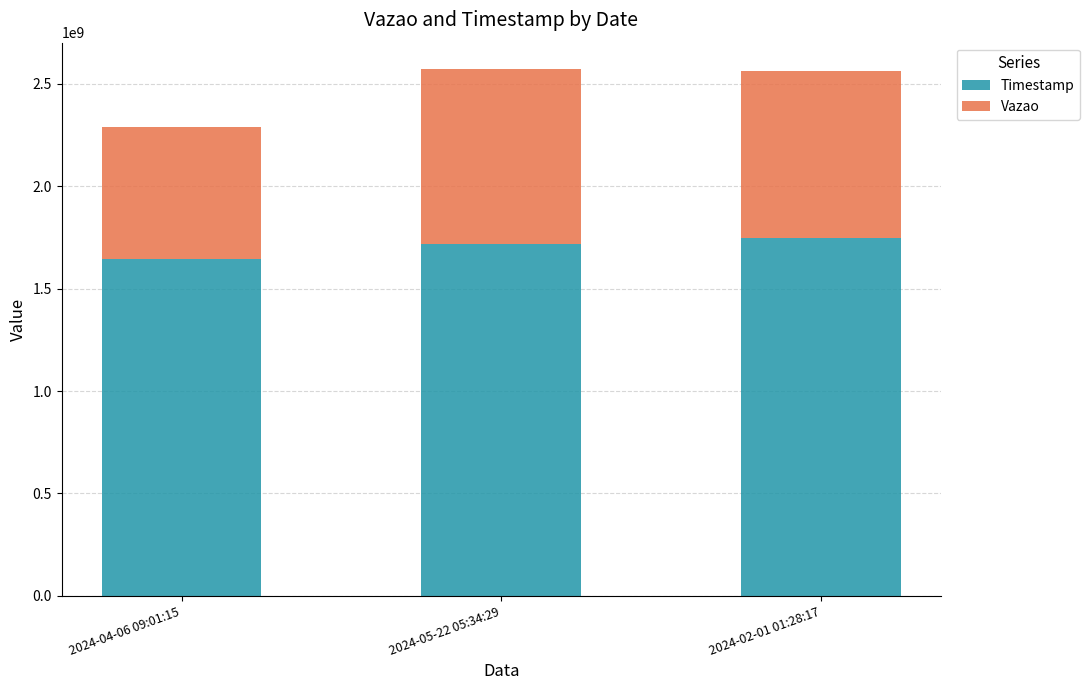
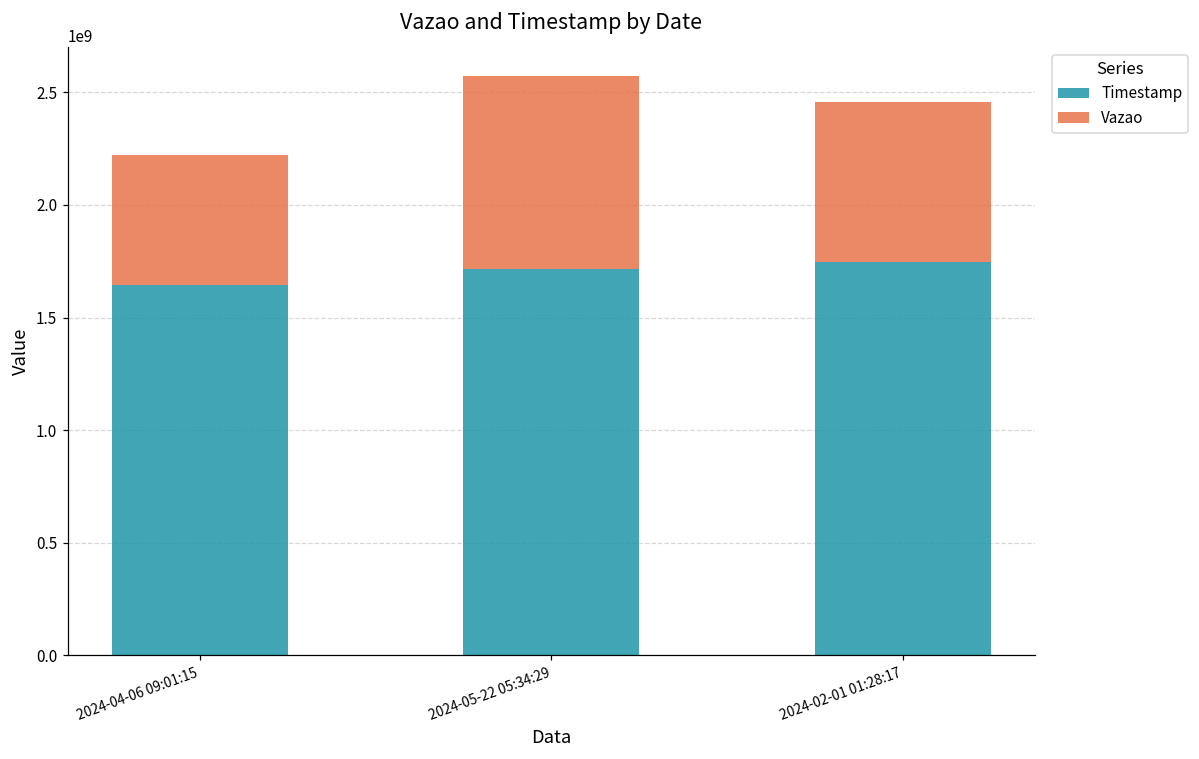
Vazao, 2024-04-06 09:01:15: 650000000 -> 580000000
Vazao, 2024-02-01 01:28:17: 820000000 -> 710000000
